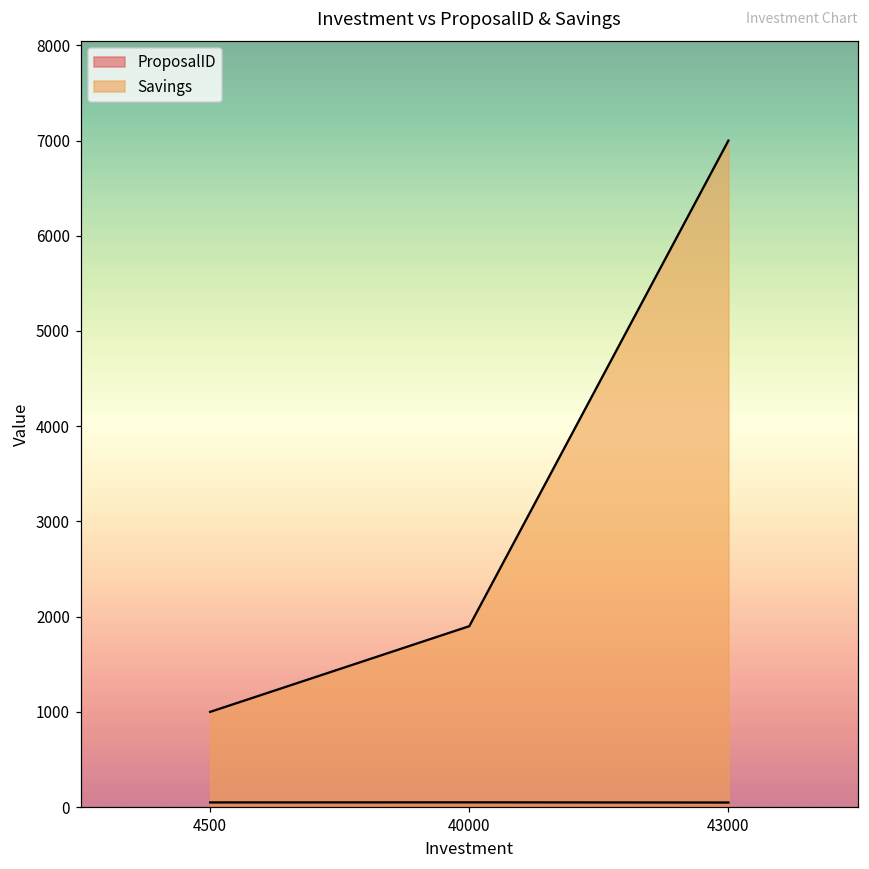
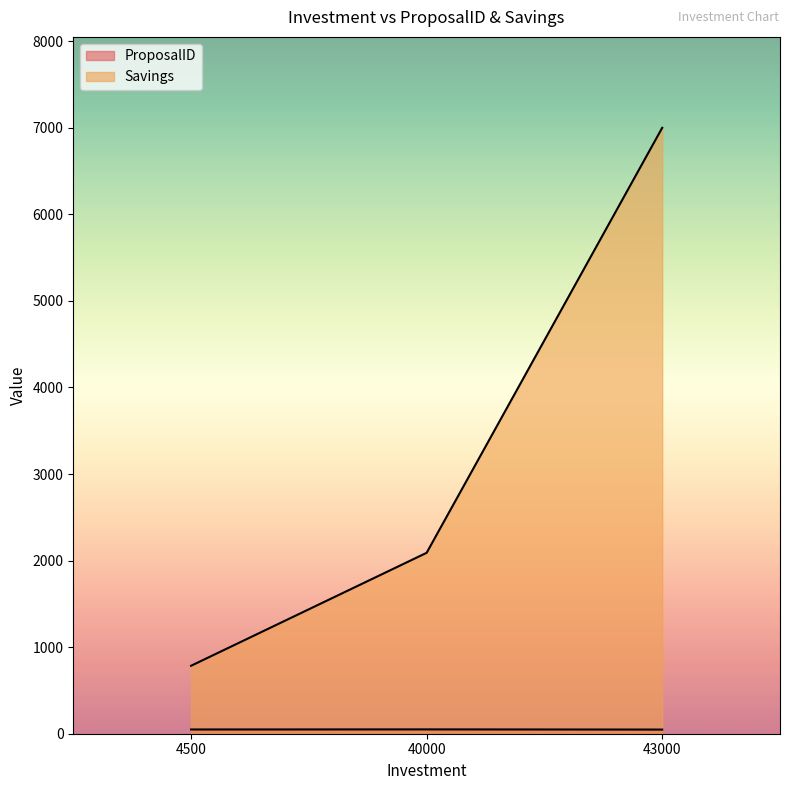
Savings, 4500: 1000 -> 800
Savings, 40000: 1900 -> 2100
